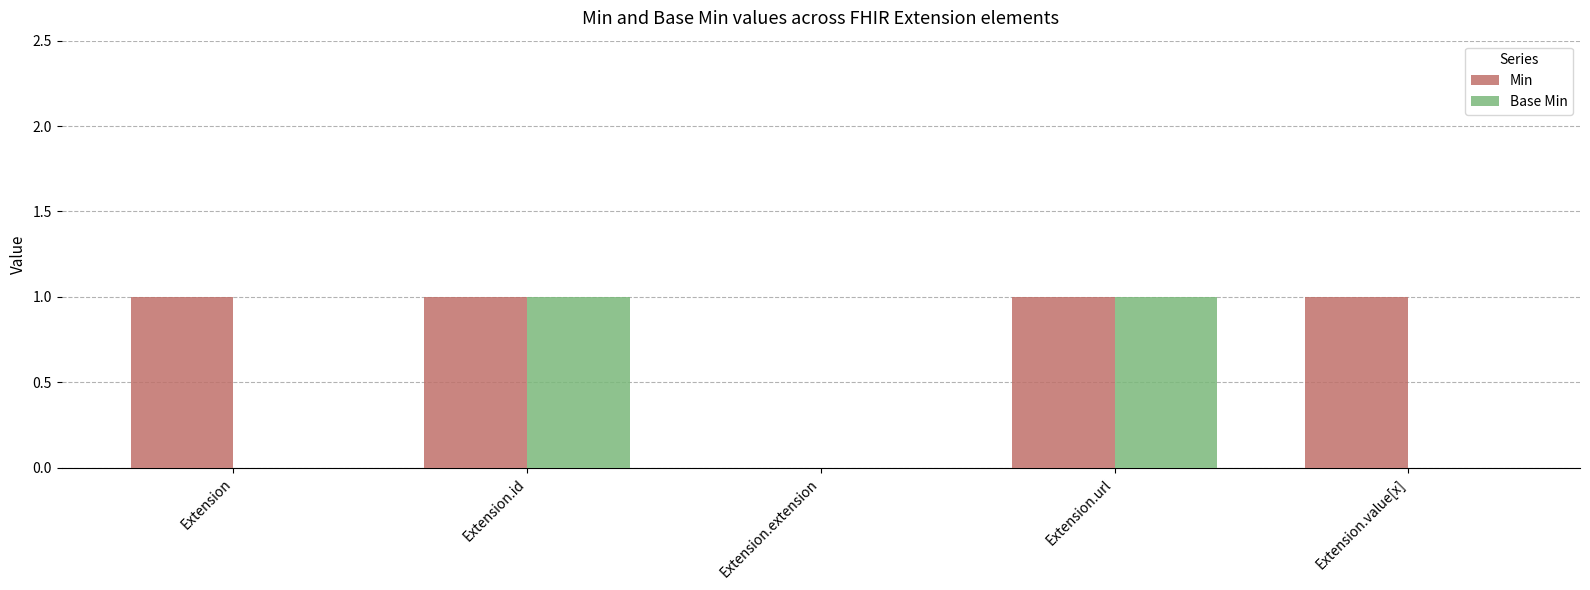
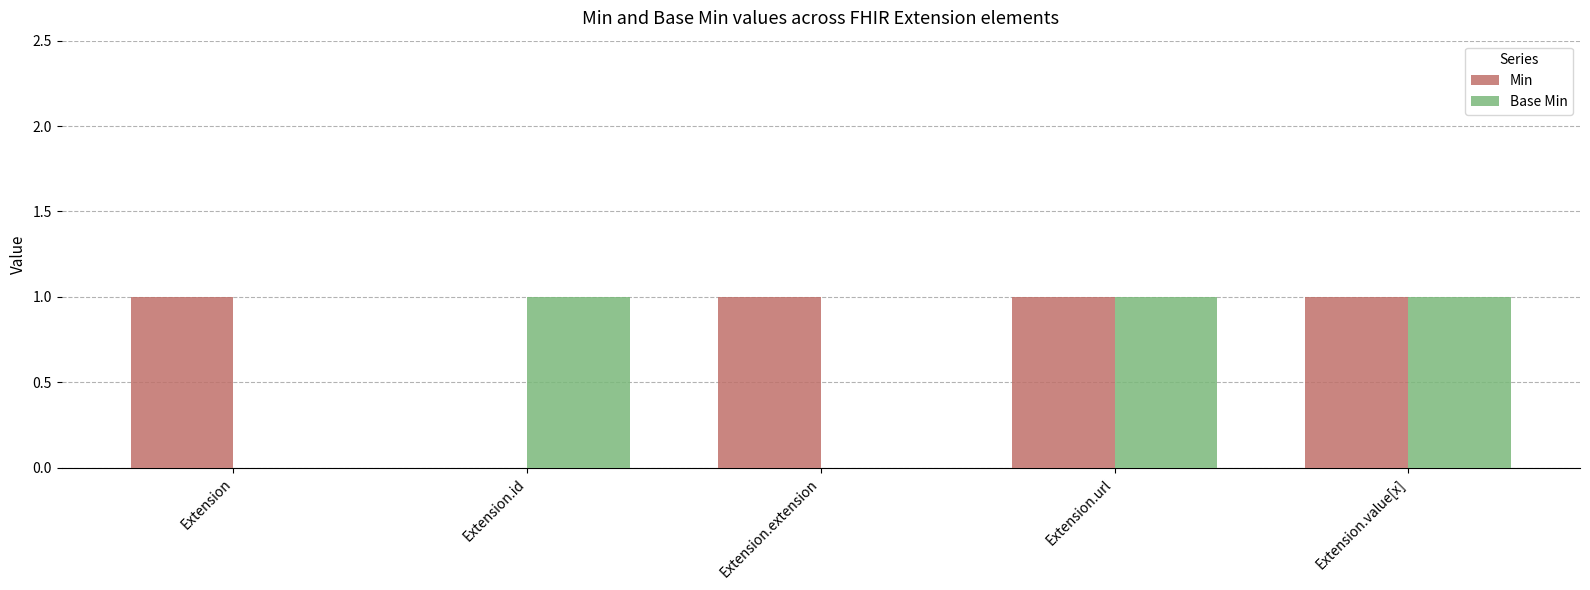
Min, Extension.id: 1 -> 0
Min, Extension.extension: 0 -> 1
Base Min, Extension.value[x]: 0 -> 1
